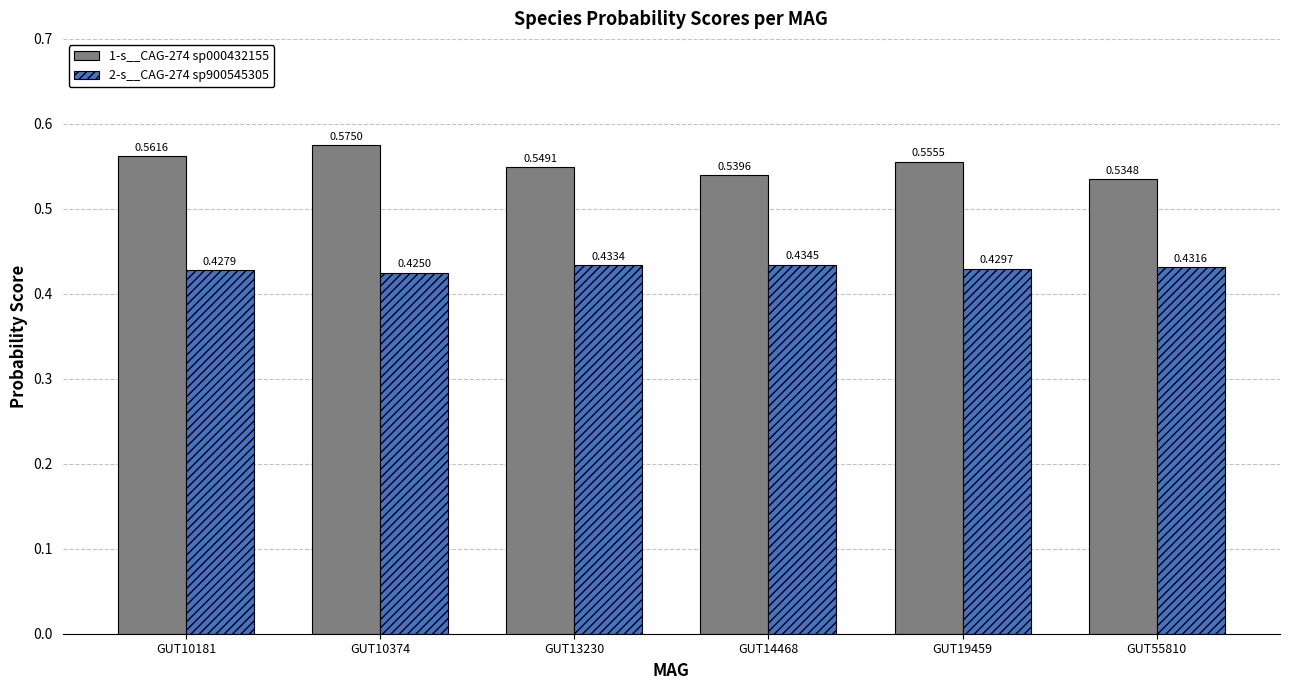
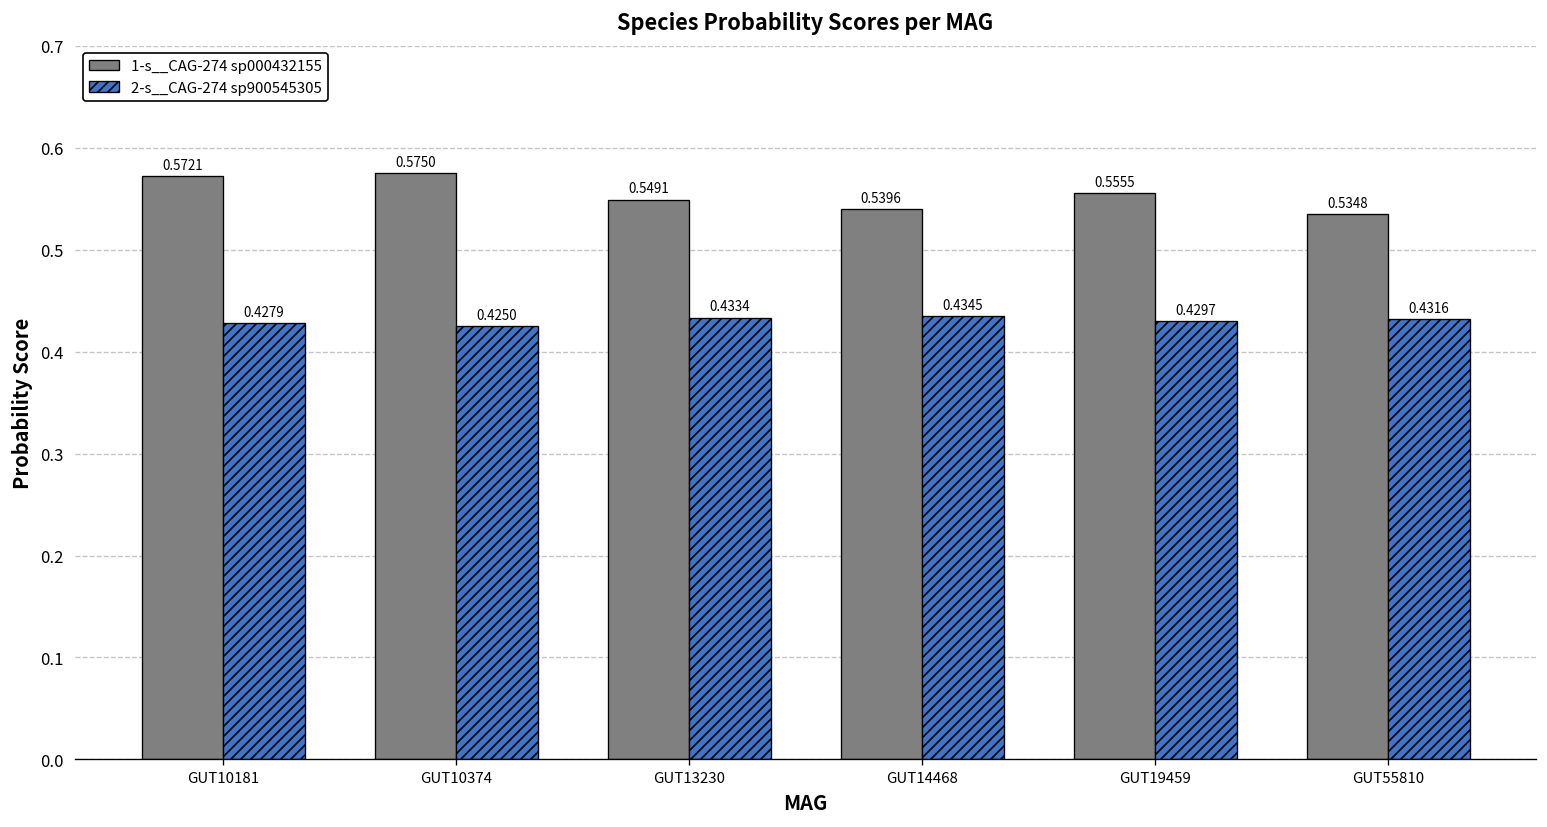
1-s__CAG-274 sp000432155, GUT10181: 0.5616 -> 0.5721
